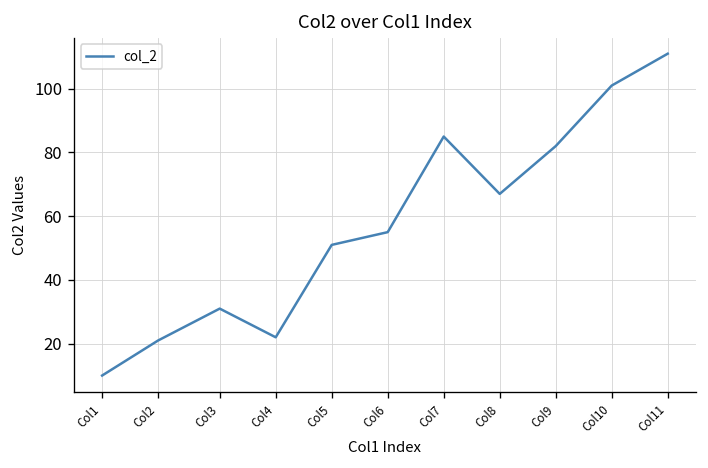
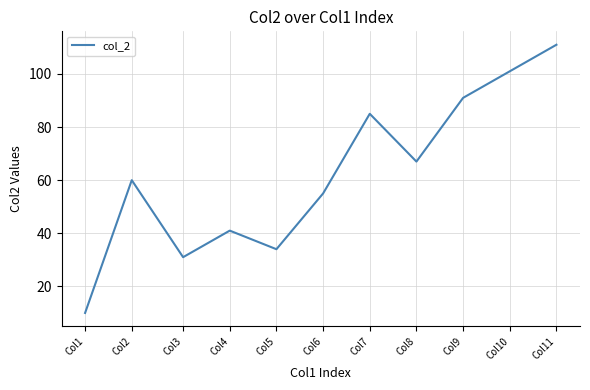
Col2: 21 -> 60
Col4: 22 -> 41
Col5: 51 -> 34
Col9: 82 -> 91
